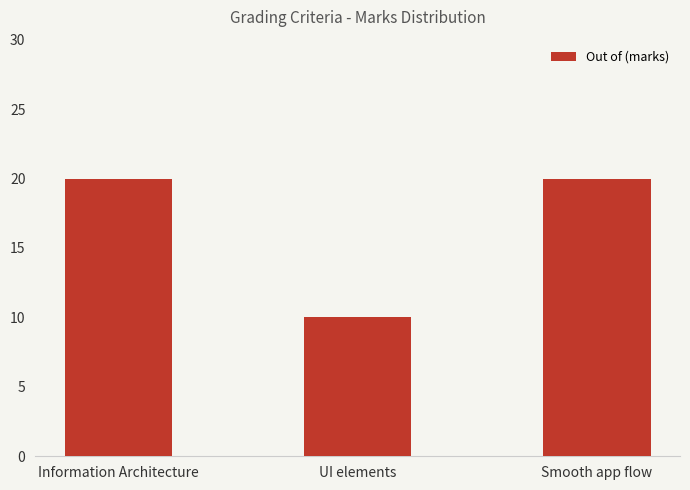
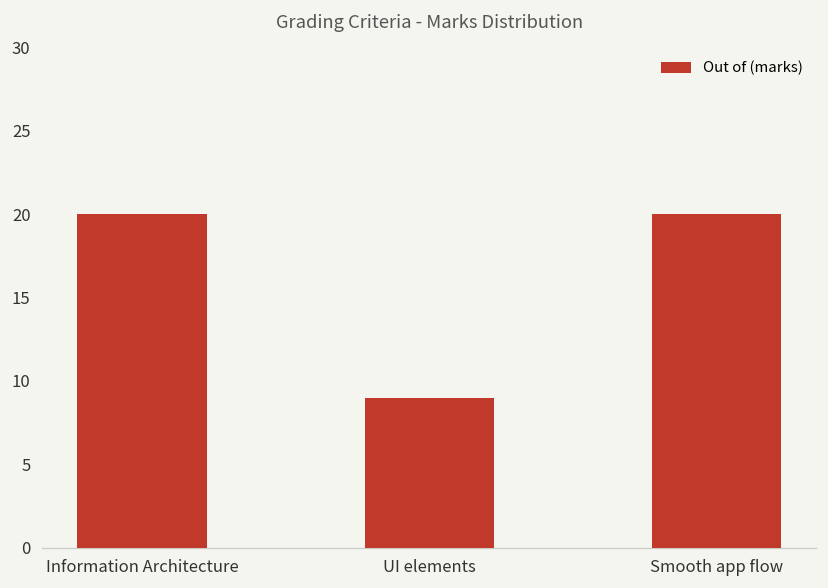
UI elements: 10 -> 9
